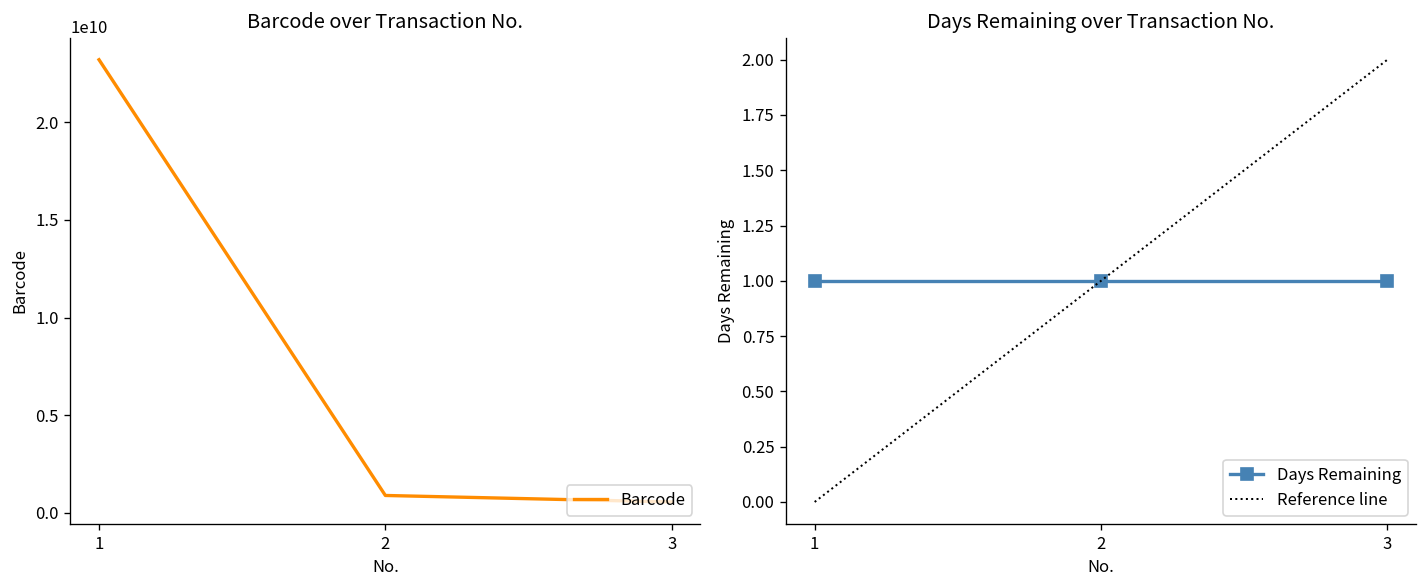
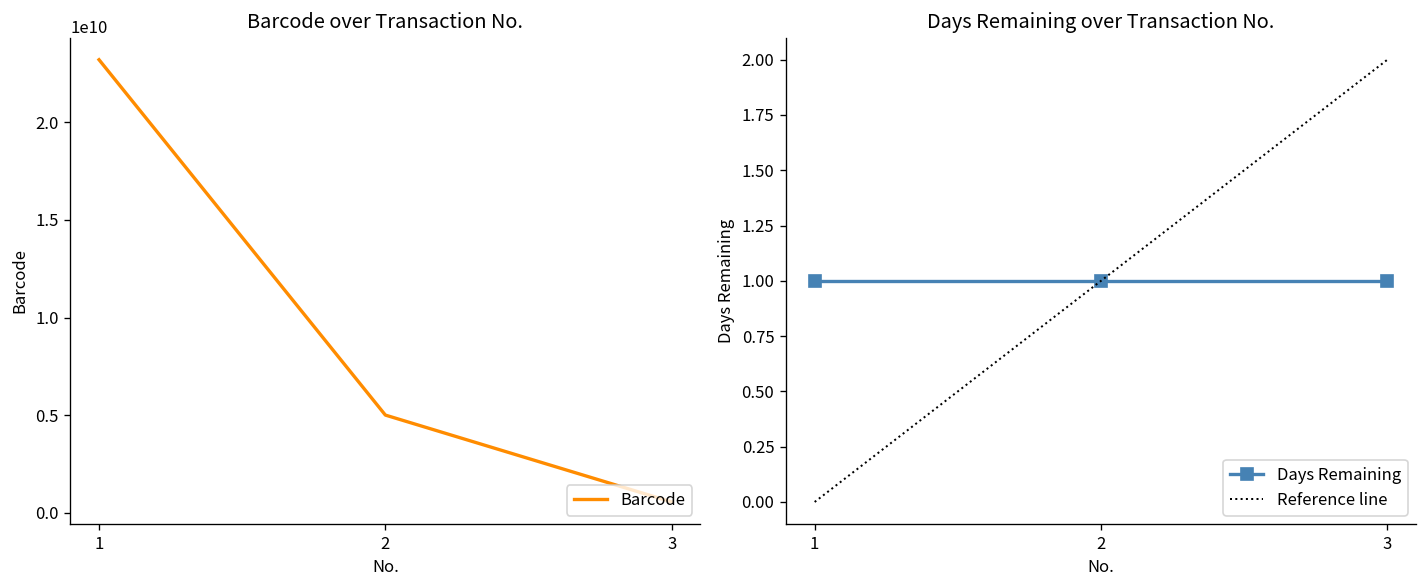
Barcode over Transaction No., 2: 900000000 -> 5000000000
